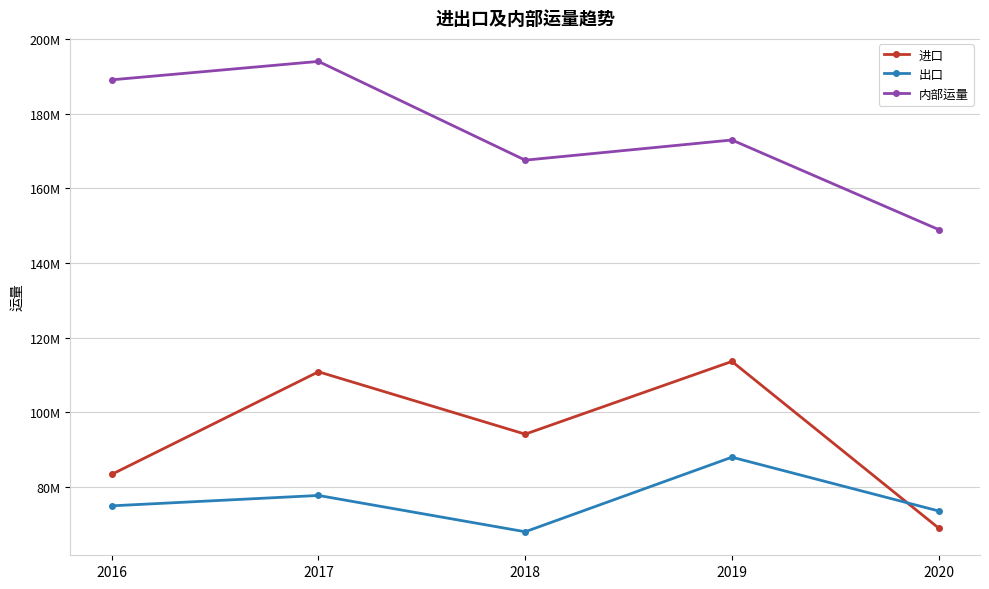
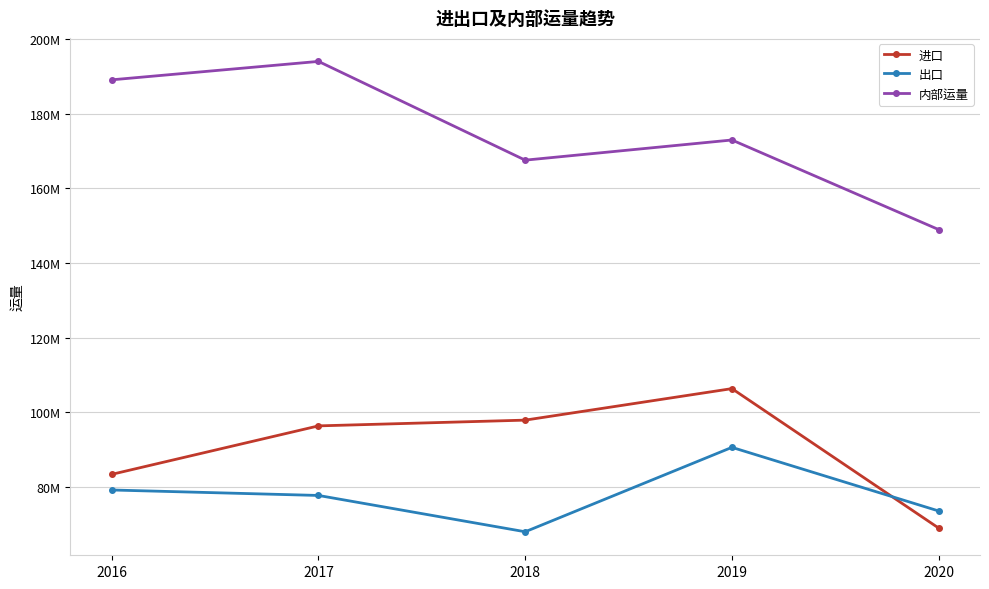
出口, 2016: 75000000 -> 79000000
进口, 2017: 111000000 -> 96000000
进口, 2018: 94000000 -> 98000000
进口, 2019: 114000000 -> 106000000
出口, 2019: 88000000 -> 91000000
